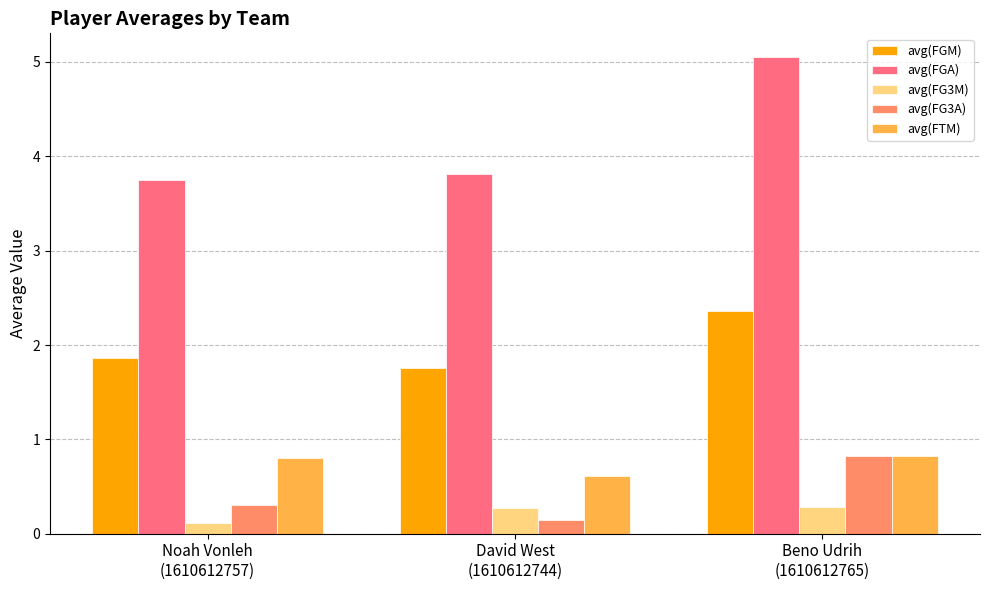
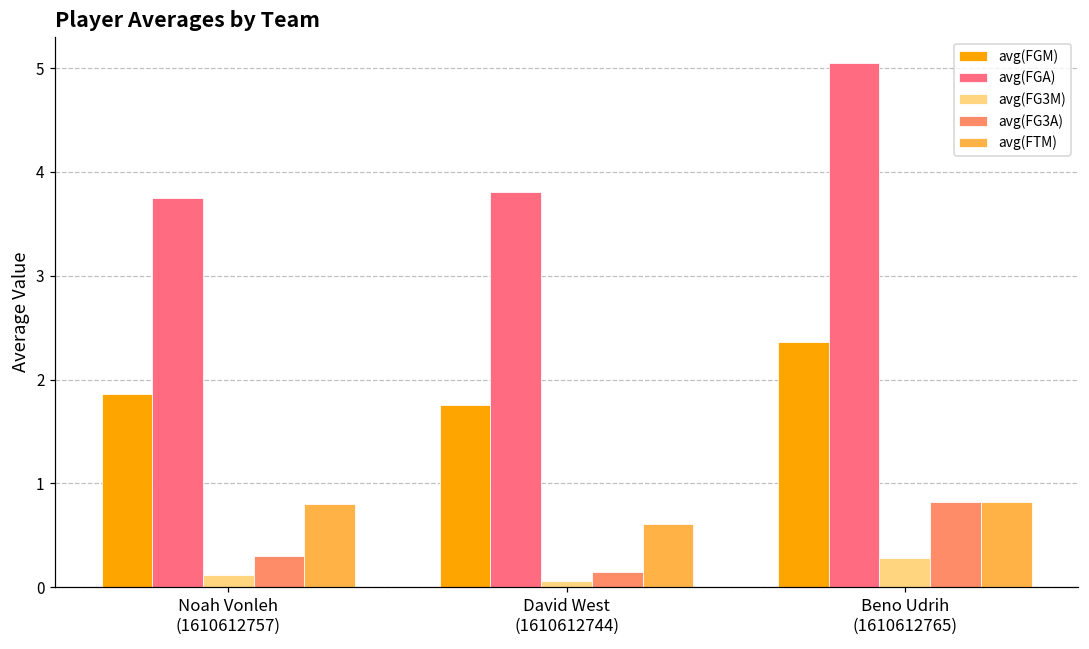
avg(FG3M), David West (1610612744): 0.3 -> 0.1
